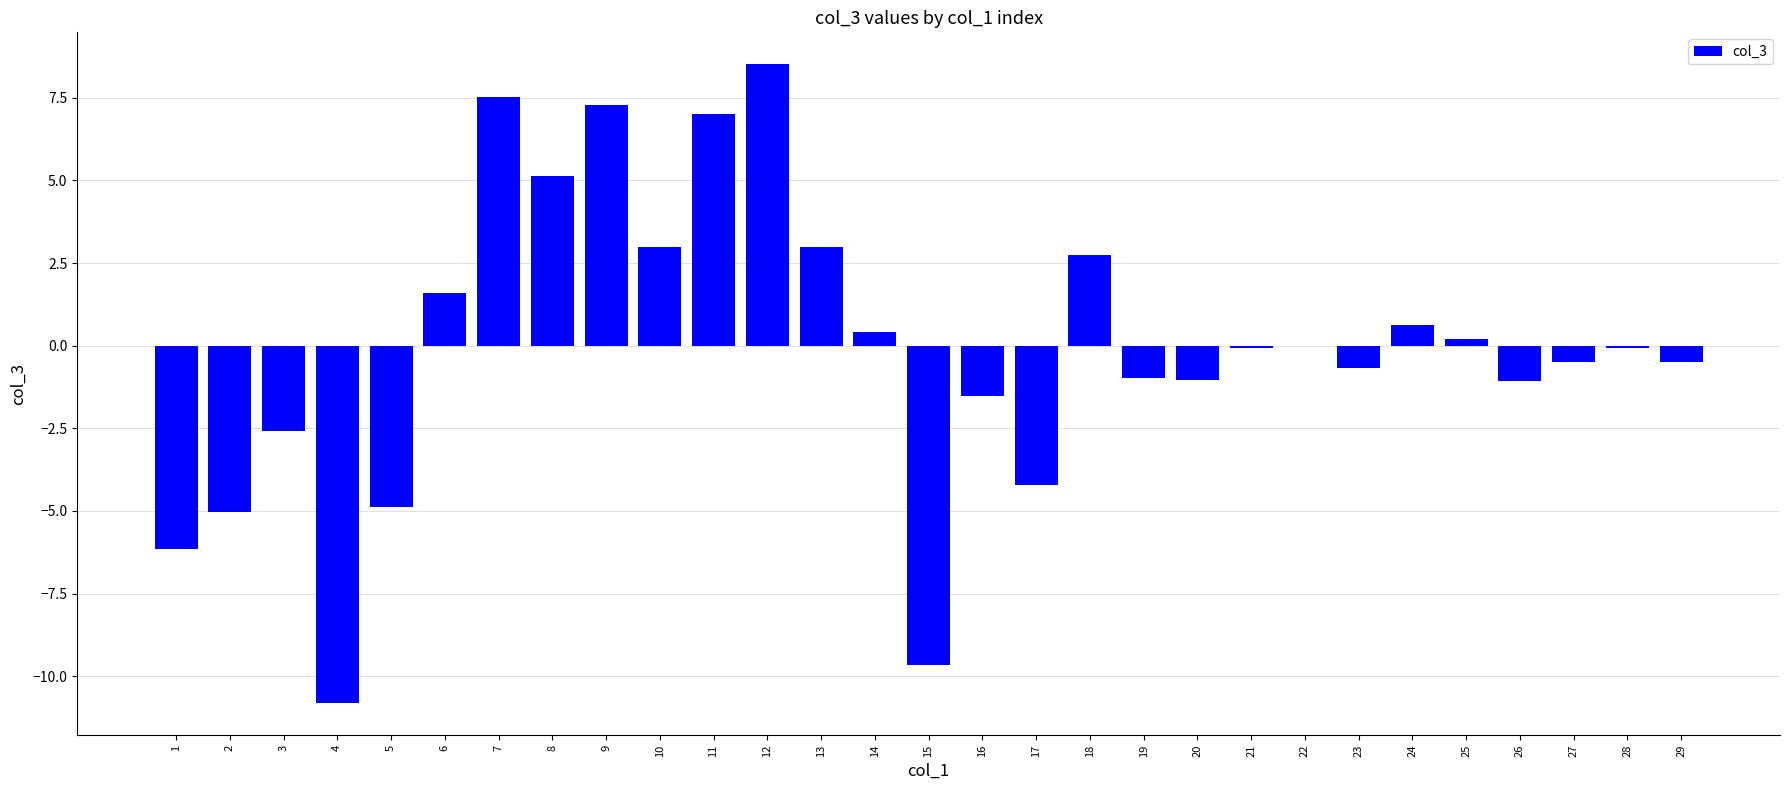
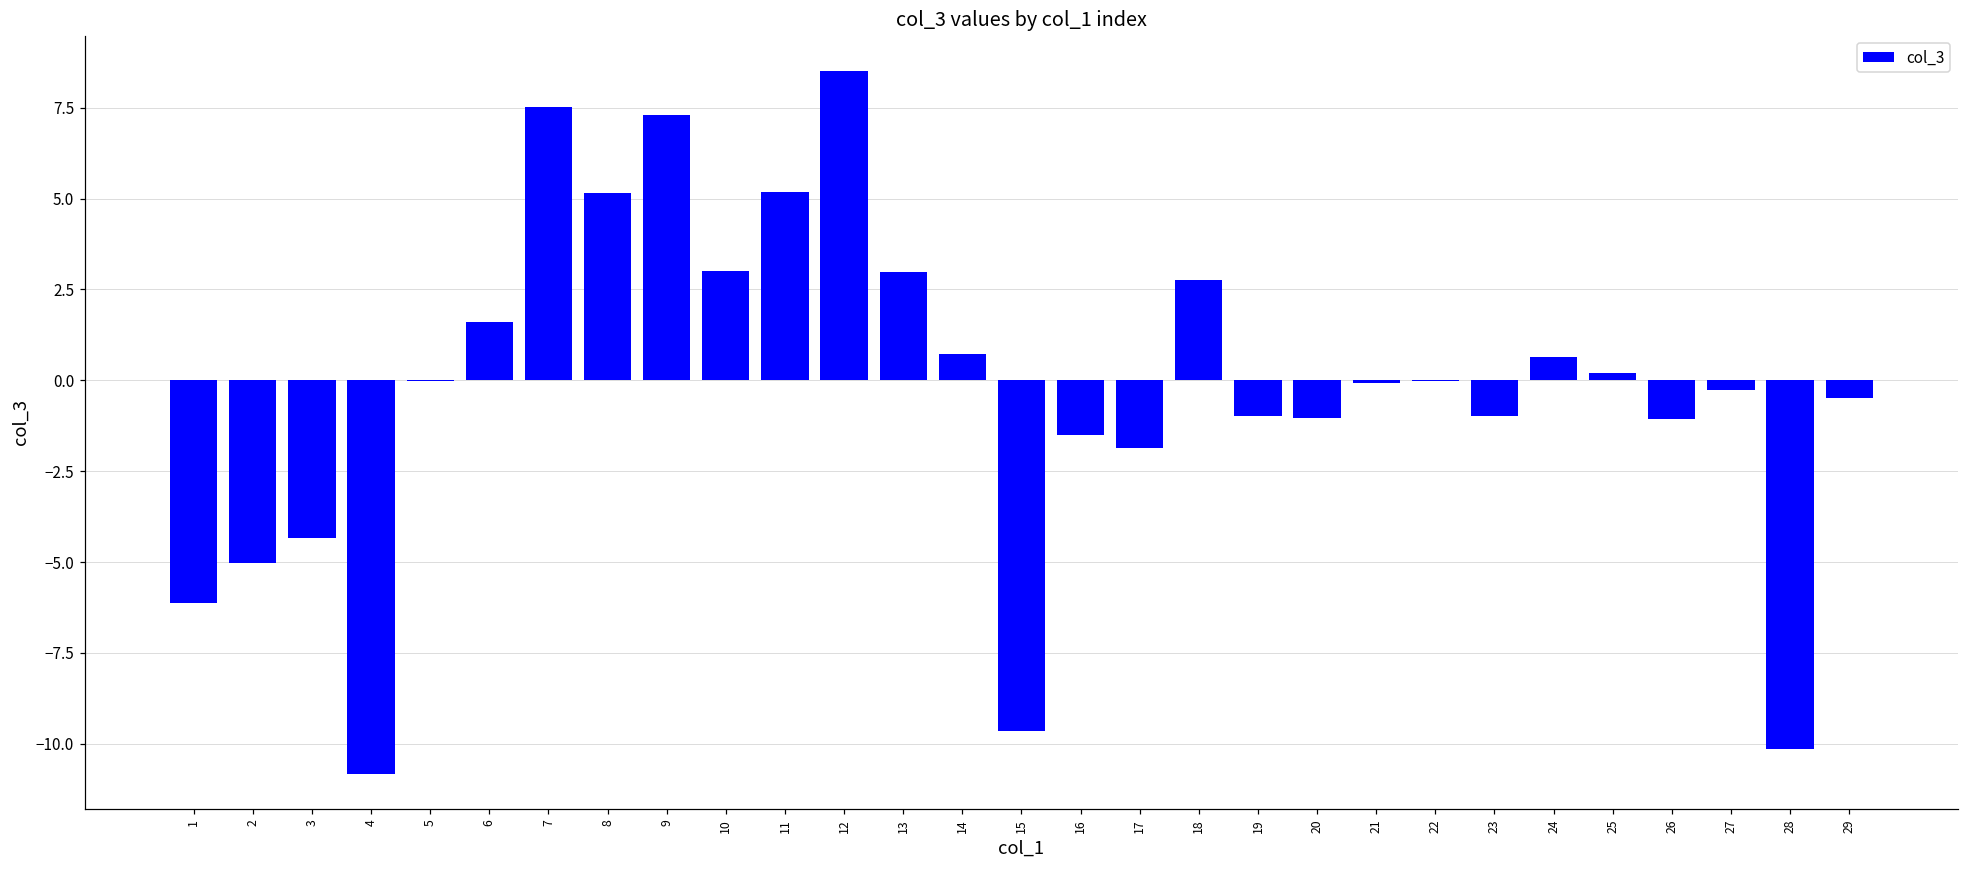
3: -2.6 -> -4.3
5: -4.9 -> 0.0
11: 7.0 -> 5.2
14: 0.4 -> 0.7
17: -4.2 -> -1.9
23: -0.7 -> -1.0
27: -0.5 -> -0.3
28: -0.1 -> -10.2
